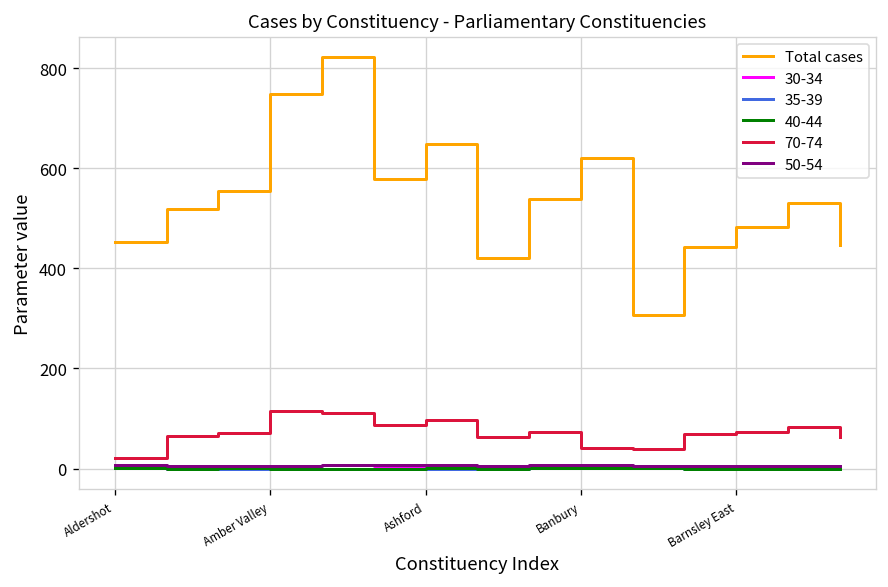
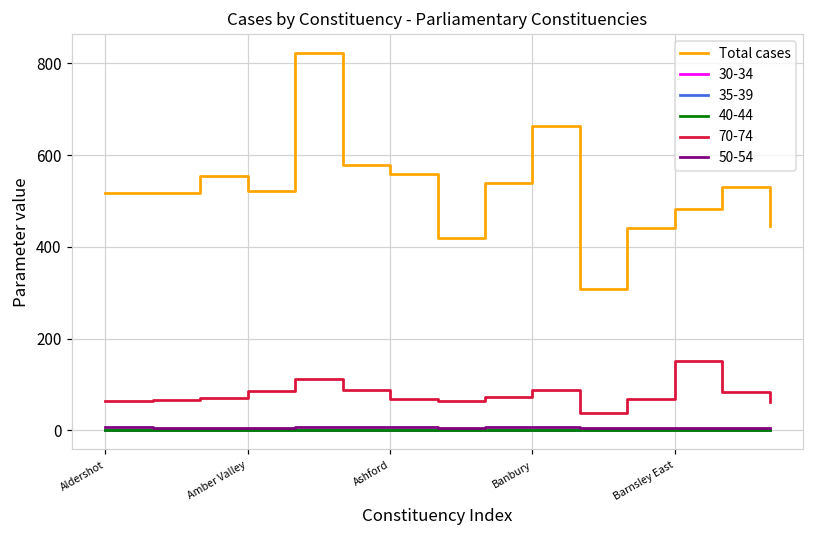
Total cases, Aldershot: 450 -> 520
70-74, Aldershot: 20 -> 60
Total cases, Amber Valley: 750 -> 520
70-74, Amber Valley: 120 -> 90
Total cases, Ashford: 650 -> 560
70-74, Ashford: 100 -> 70
Total cases, Banbury: 620 -> 660
70-74, Banbury: 40 -> 90
70-74, Barnsley East: 70 -> 150
